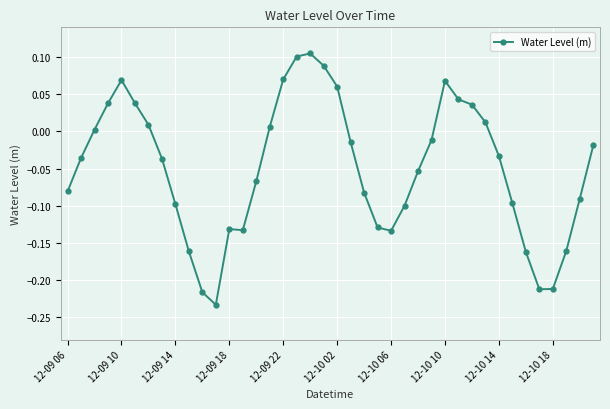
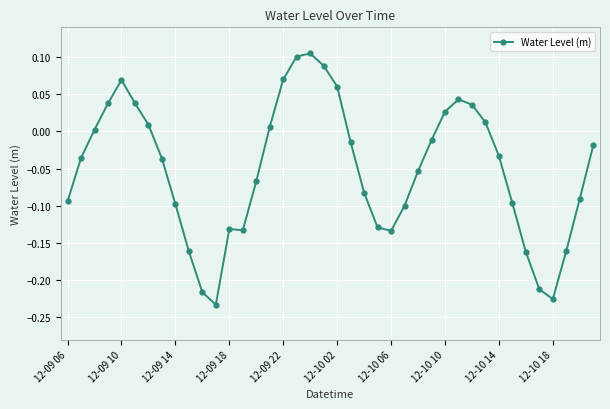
12-09 06: -0.08 -> -0.09
12-10 10: 0.07 -> 0.03
12-10 18: -0.21 -> -0.23
